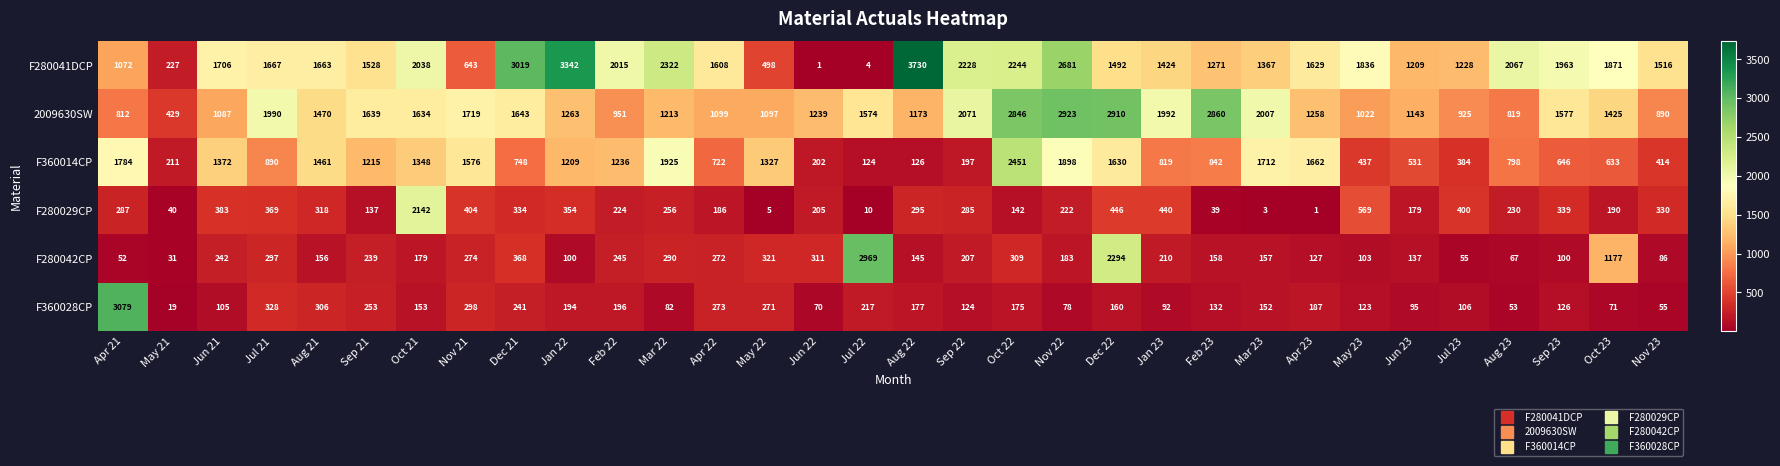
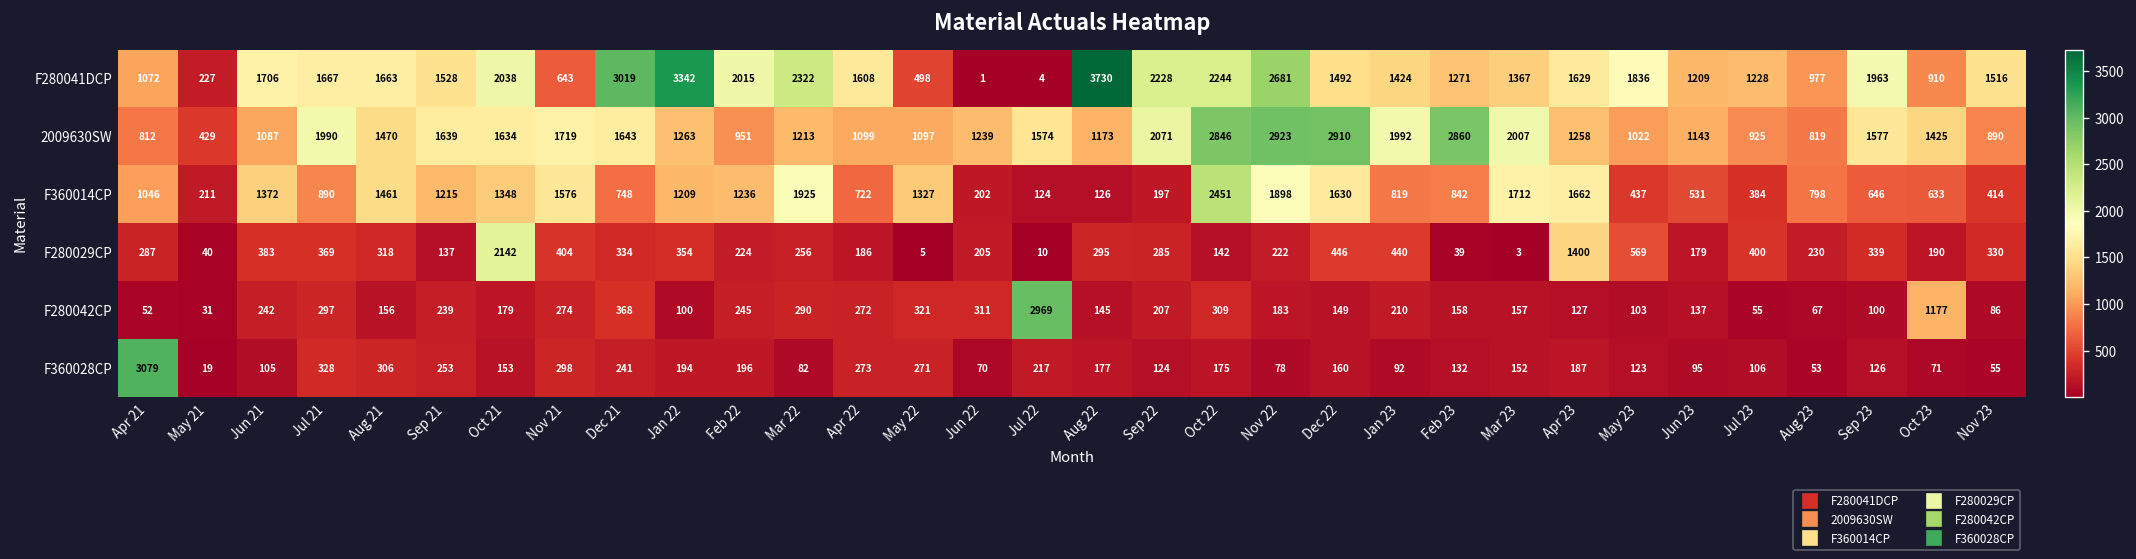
F280041DCP, Aug 23: 2067 -> 977
F280041DCP, Oct 23: 1871 -> 910
F360014CP, Apr 21: 1784 -> 1046
F280029CP, Apr 23: 1 -> 1400
F280042CP, Dec 22: 2294 -> 149
